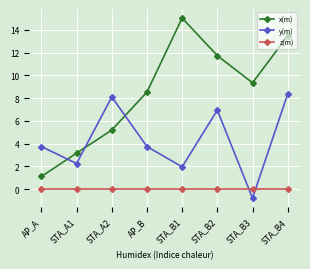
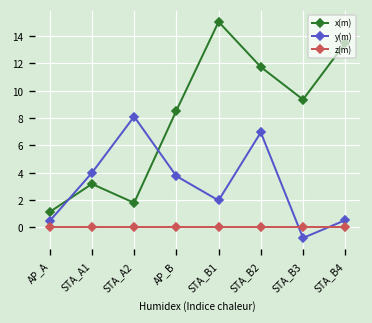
y(m), AP_A: 3.8 -> 0.5
y(m), STA_A1: 2.3 -> 4.0
x(m), STA_A2: 5.2 -> 1.8
y(m), STA_B4: 8.4 -> 0.5
